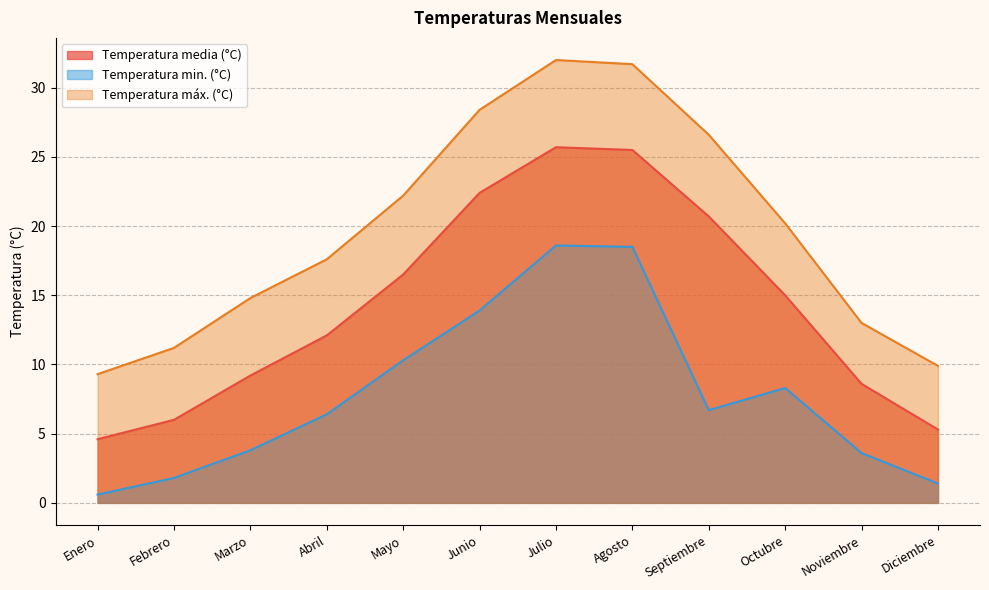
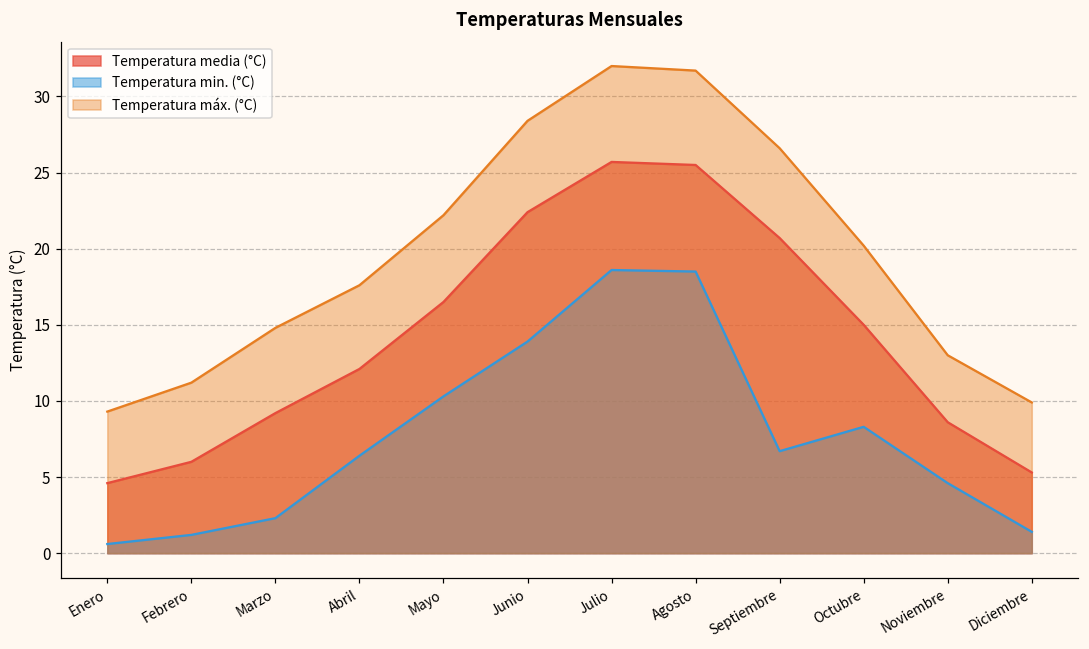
Temperatura min. (°C), Febrero: 1.8 -> 1.2
Temperatura min. (°C), Marzo: 3.8 -> 2.3
Temperatura min. (°C), Noviembre: 3.6 -> 4.6
